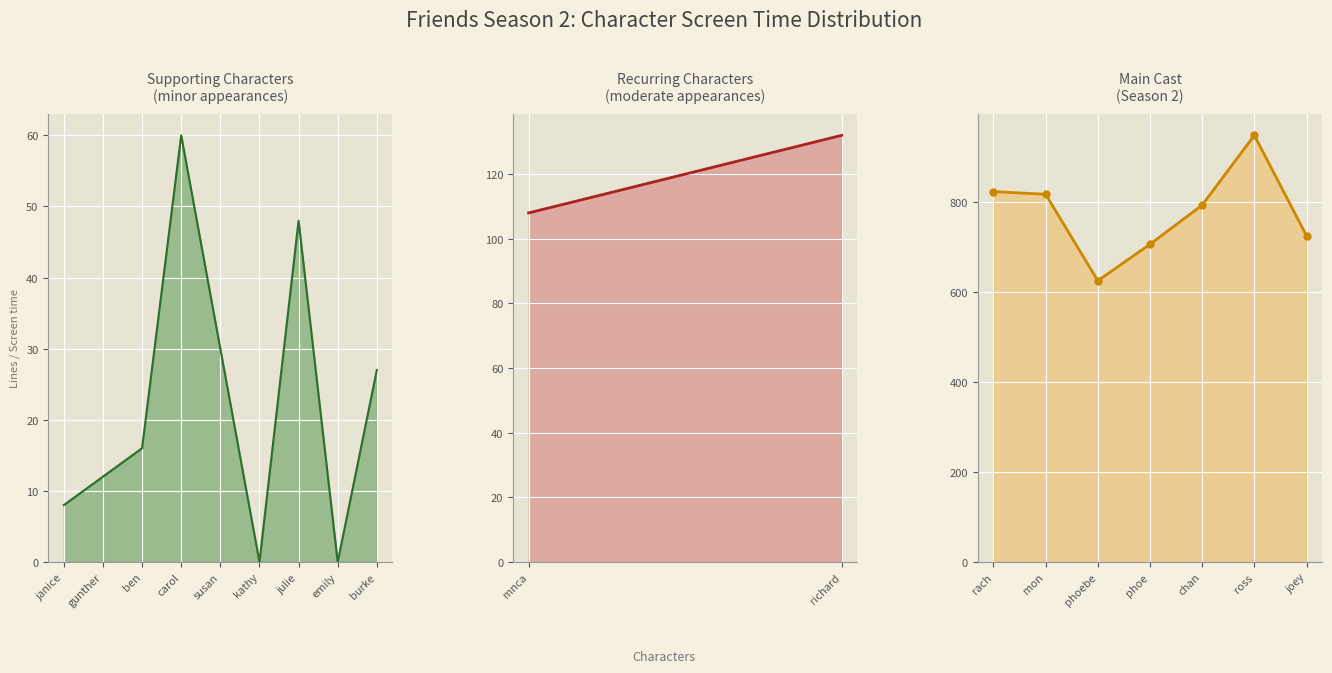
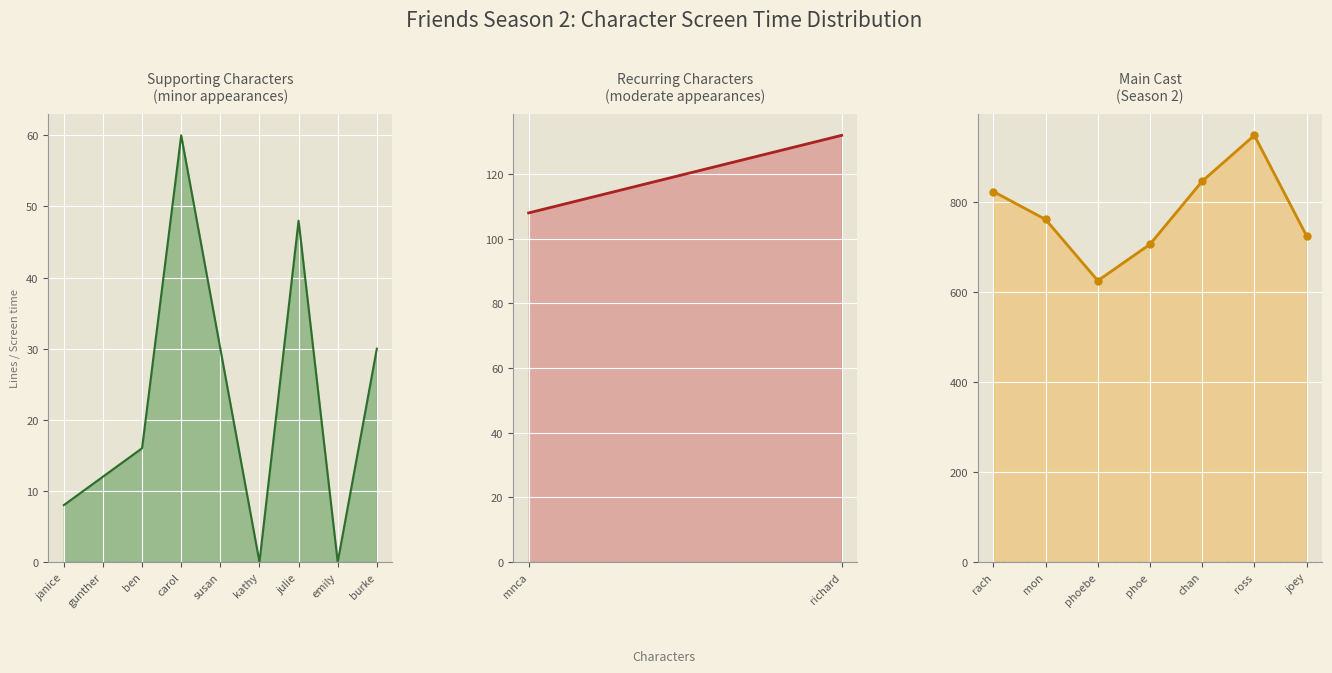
Supporting Characters (minor appearances), burke: 27 -> 30
Main Cast (Season 2), mon: 820 -> 760
Main Cast (Season 2), chan: 790 -> 850
